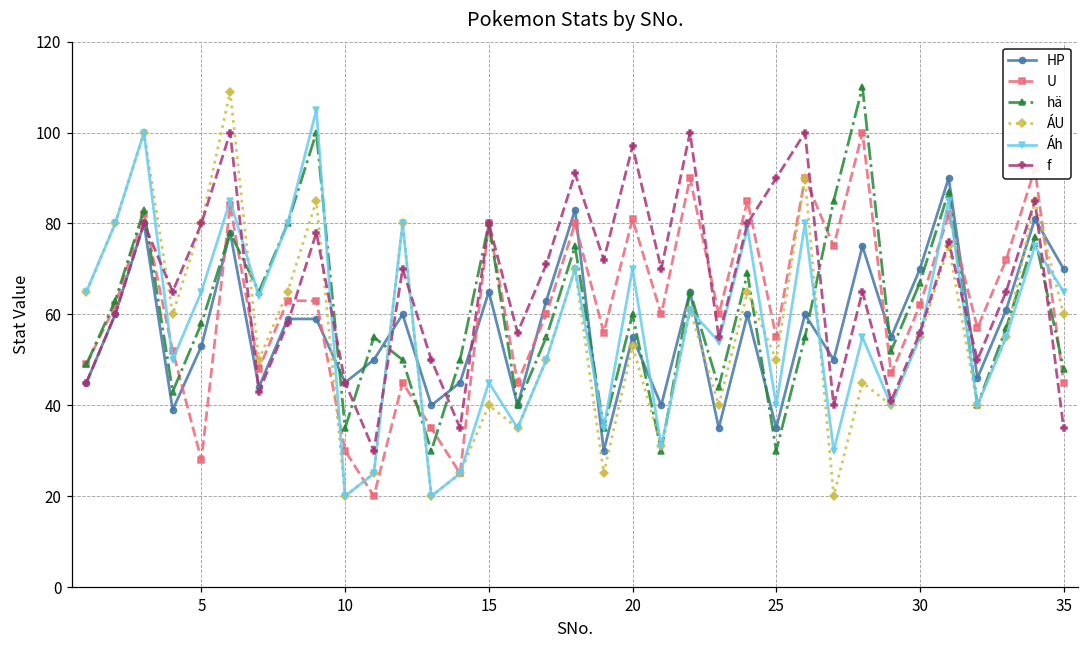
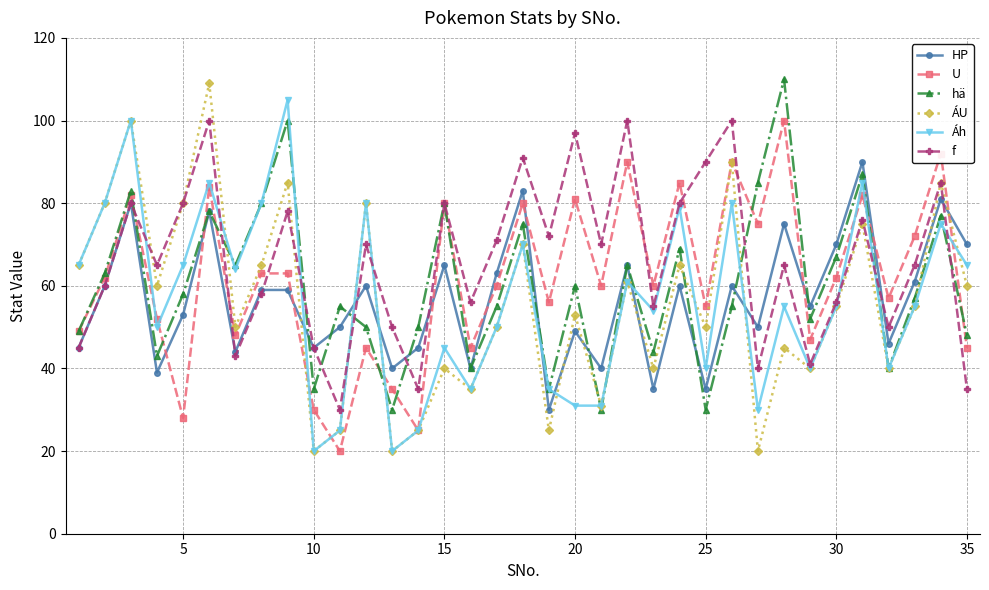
HP, 20: 55 -> 49
Áh, 20: 70 -> 31
